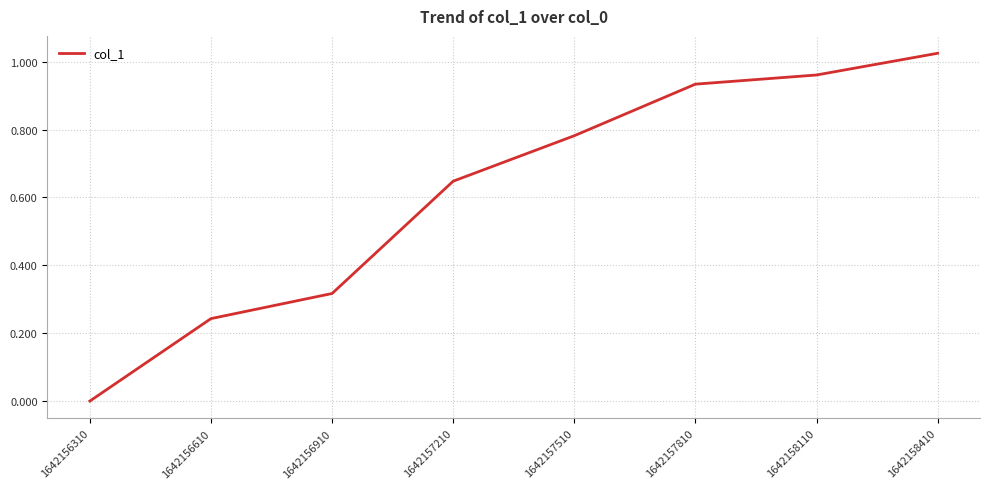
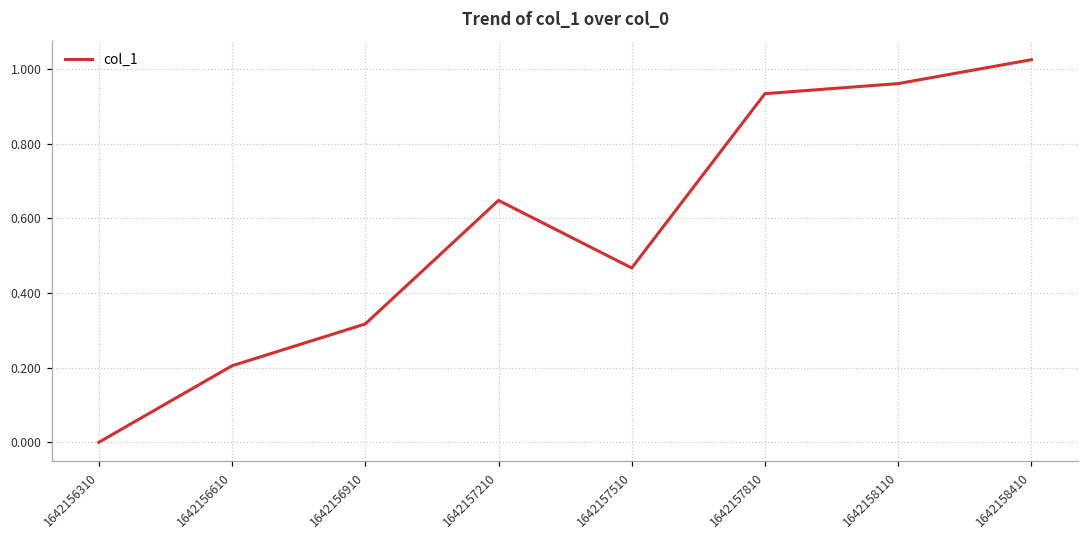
1642156610: 0.24 -> 0.21
1642157510: 0.78 -> 0.47
